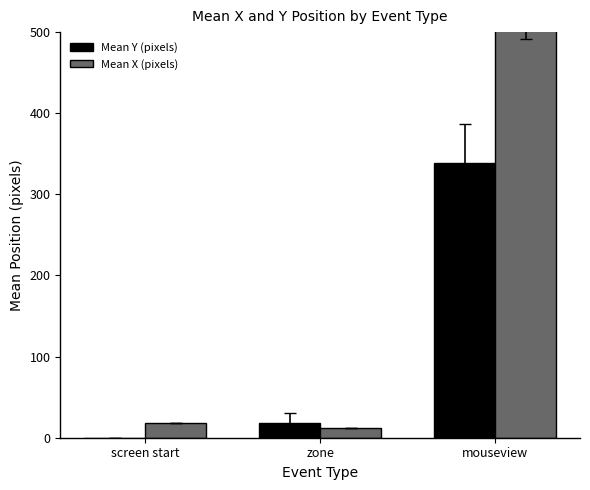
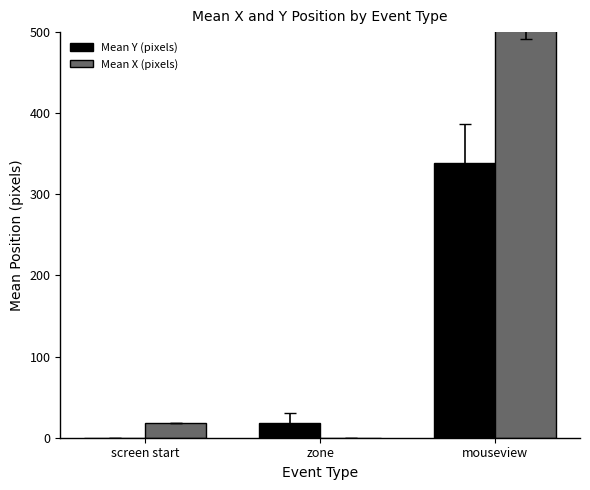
Mean X (pixels), zone: 10 -> 0
